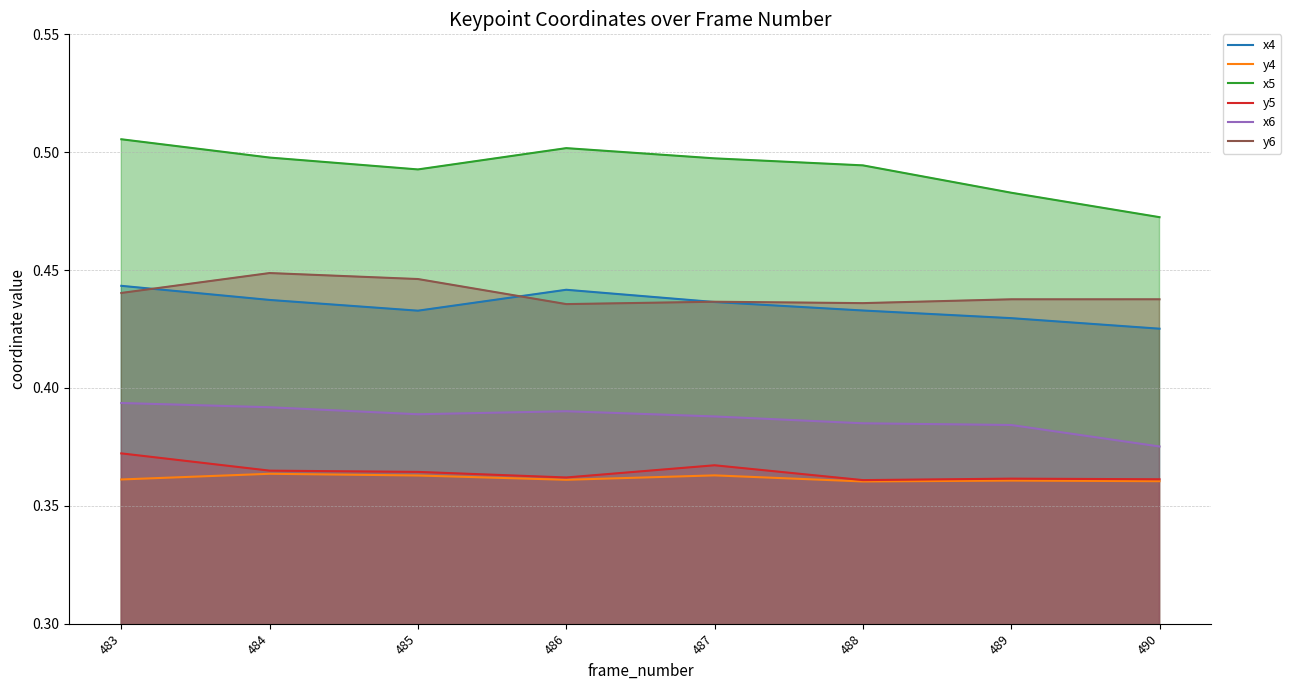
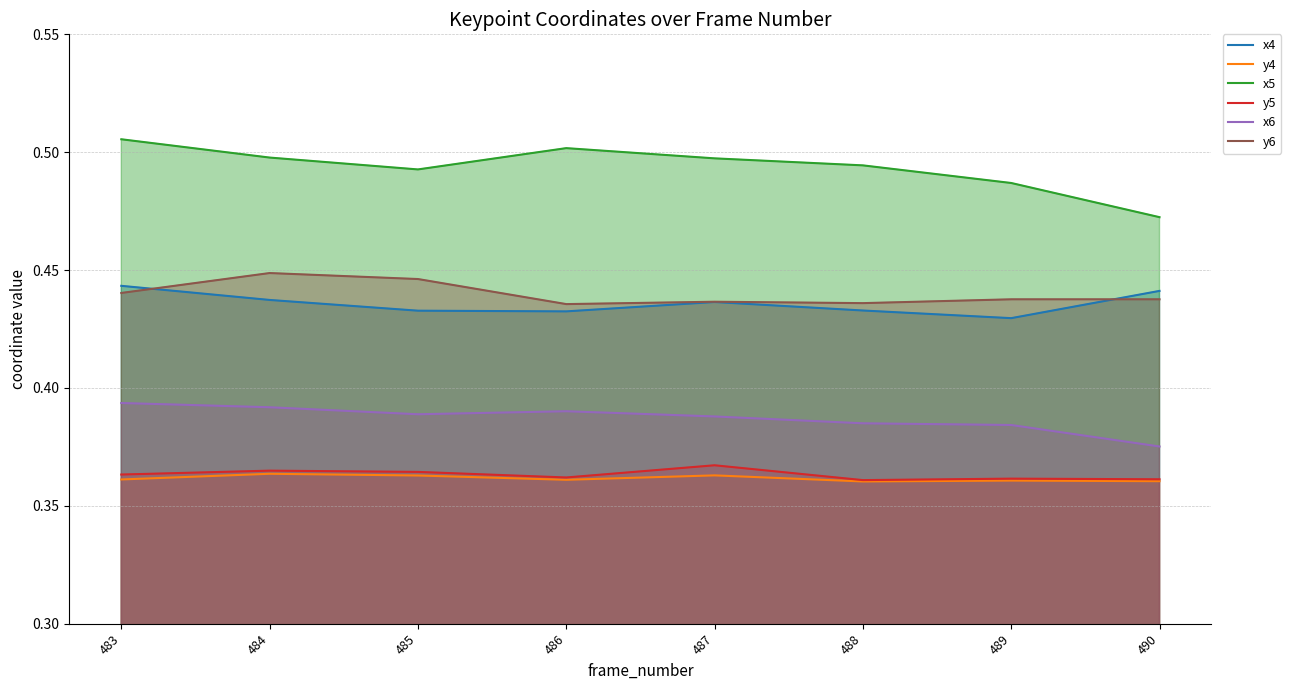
y5, 483: 0.372 -> 0.363
x4, 486: 0.442 -> 0.432
x5, 489: 0.483 -> 0.487
x4, 490: 0.425 -> 0.441
